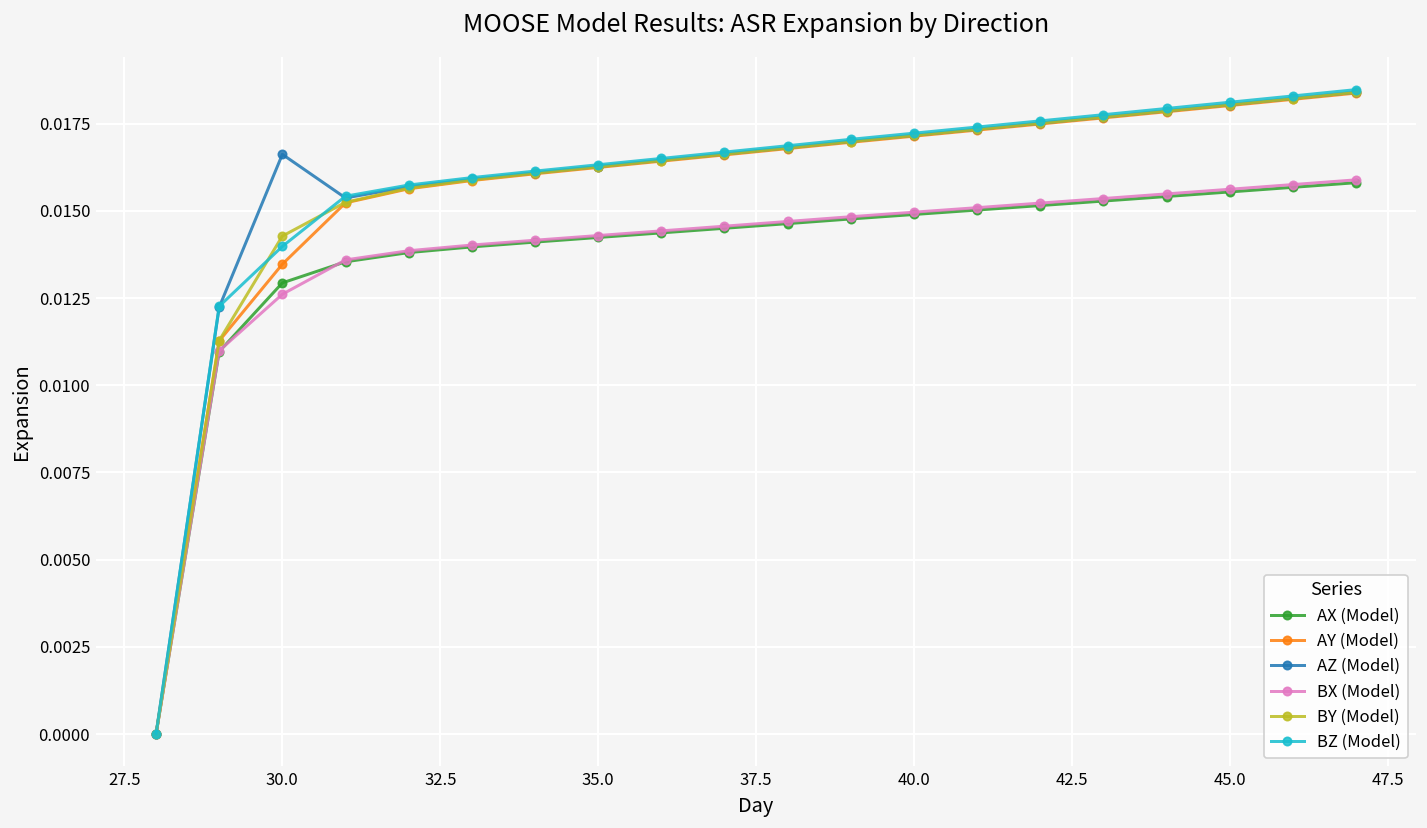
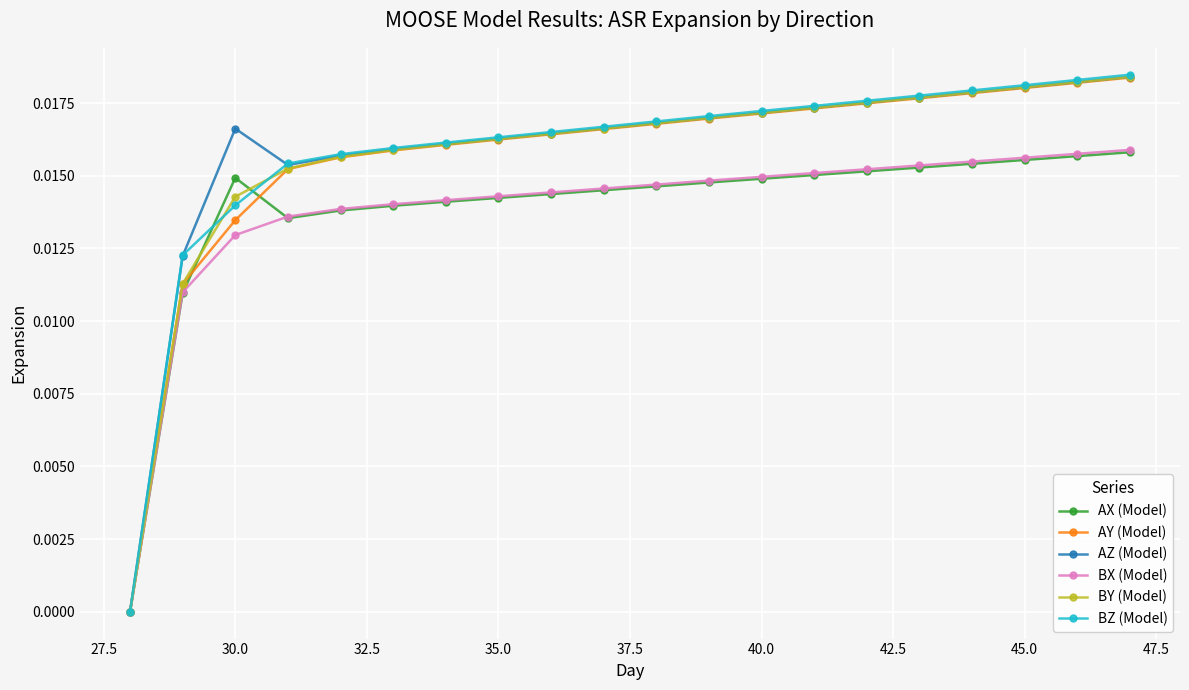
AX (Model), 30.0: 0.0129 -> 0.0149
BX (Model), 30.0: 0.0126 -> 0.0130
